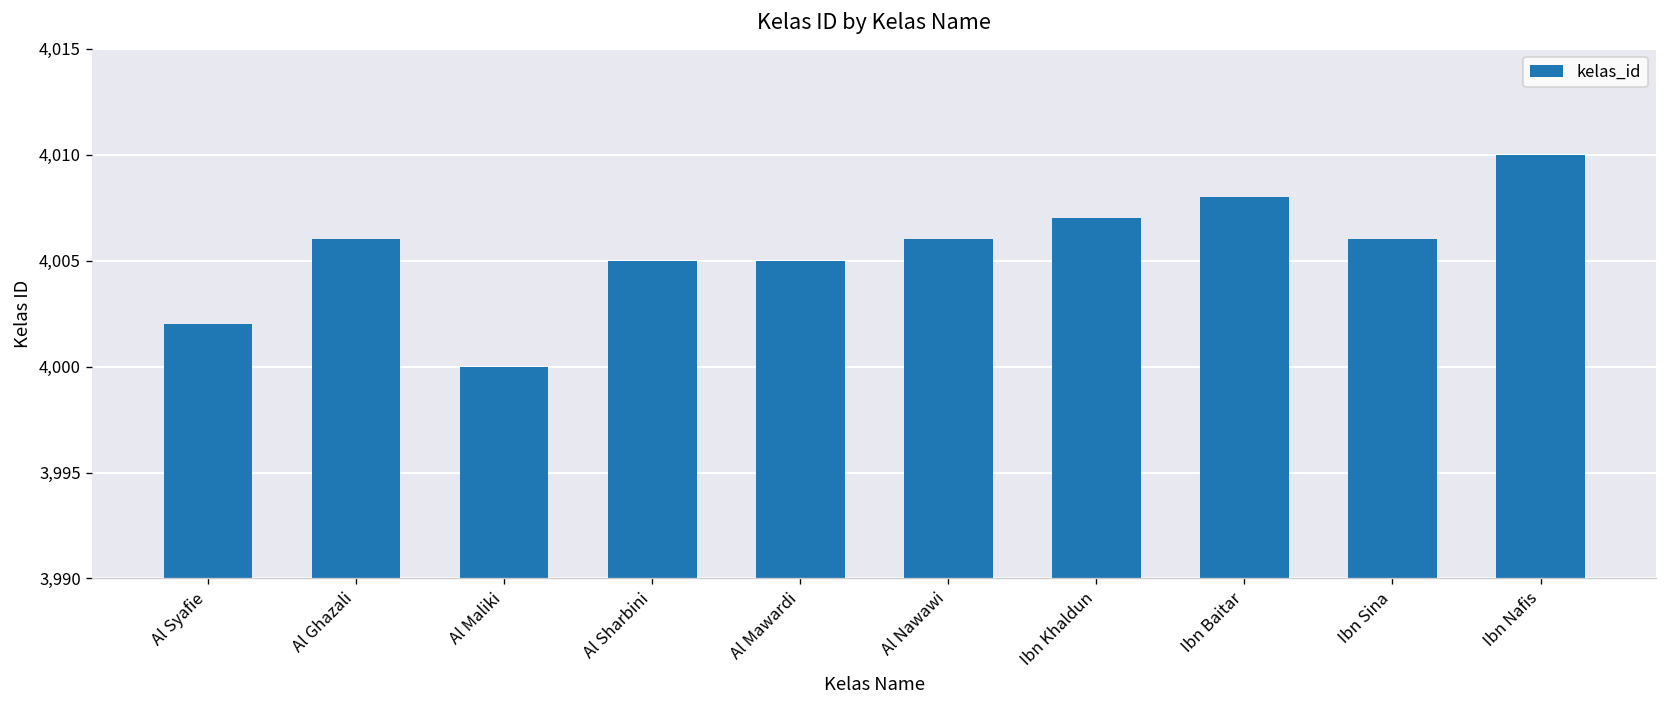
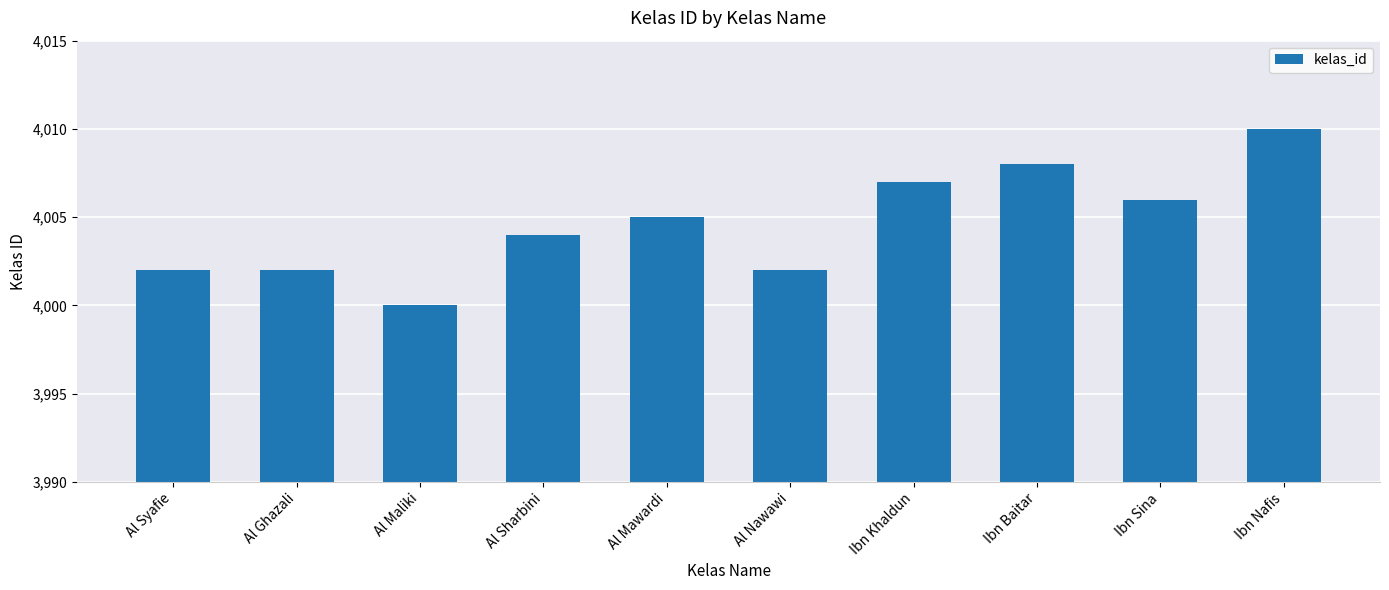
Al Ghazali: 4,006 -> 4,002
Al Sharbini: 4,005 -> 4,004
Al Nawawi: 4,006 -> 4,002
